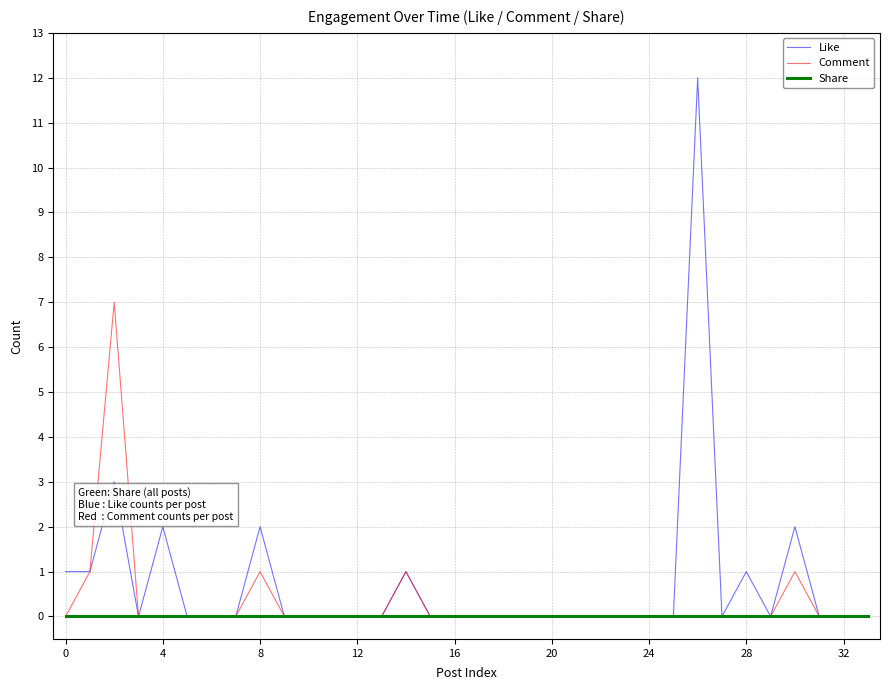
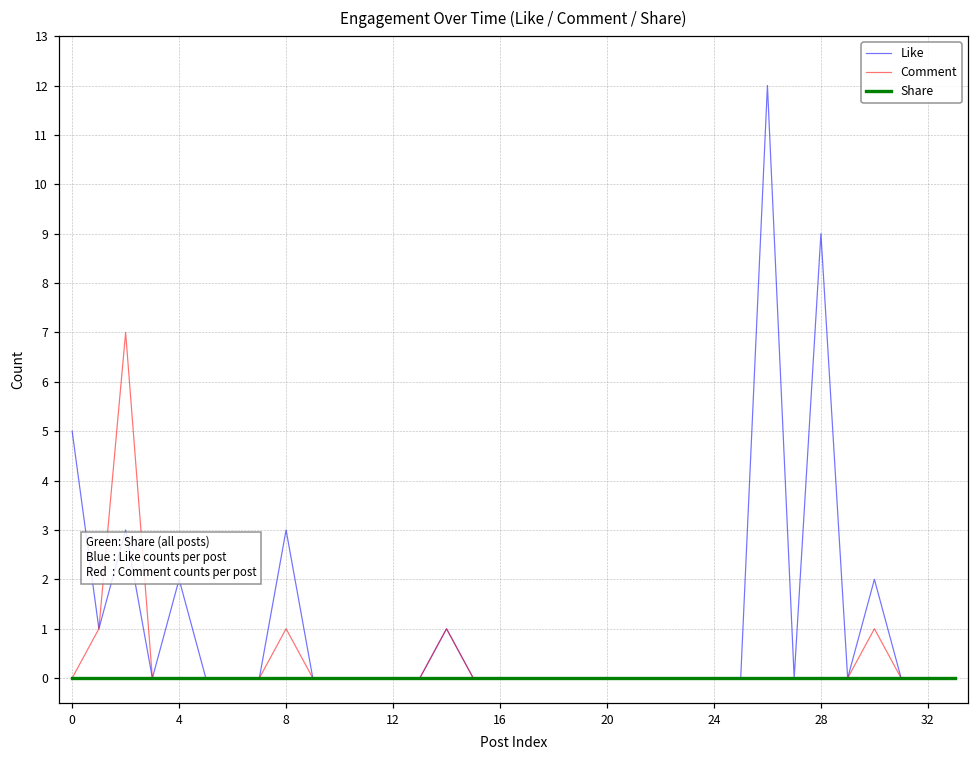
Like, 0: 1 -> 5
Like, 8: 2 -> 3
Like, 28: 1 -> 9
